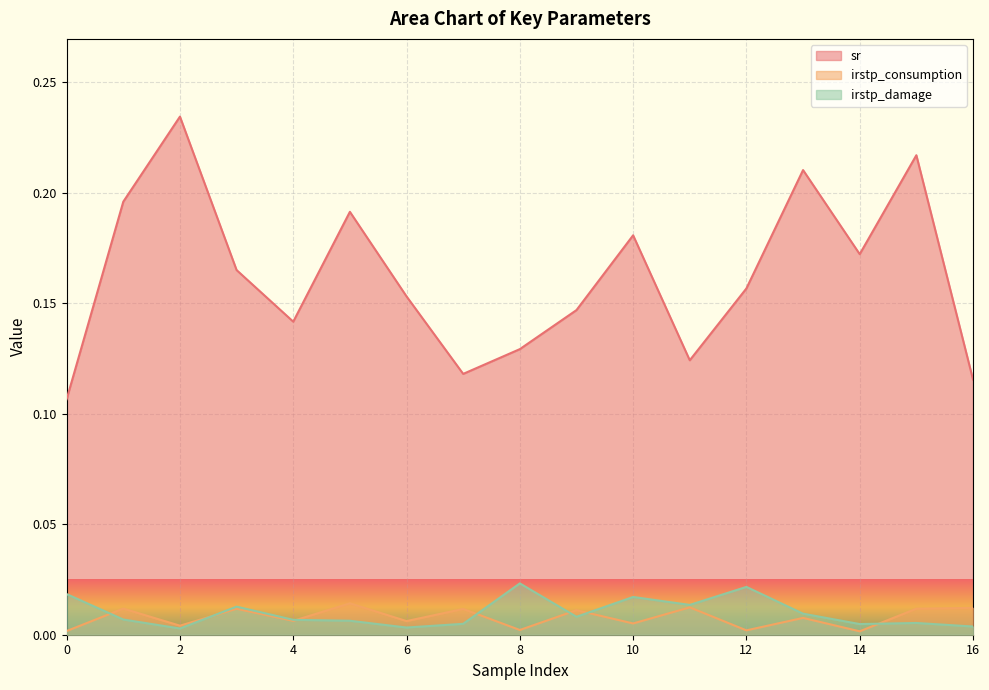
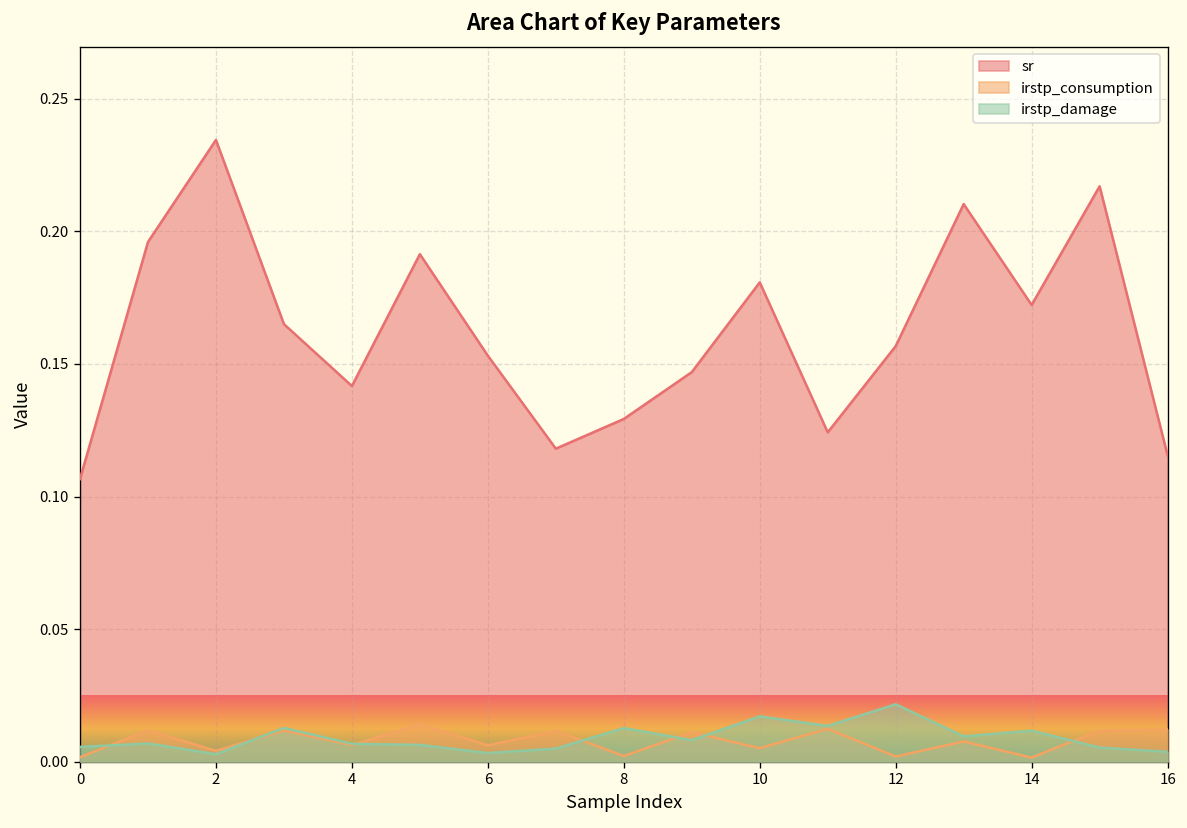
irstp_damage, 0: 0.018 -> 0.006
irstp_damage, 8: 0.023 -> 0.013
irstp_damage, 14: 0.005 -> 0.012
